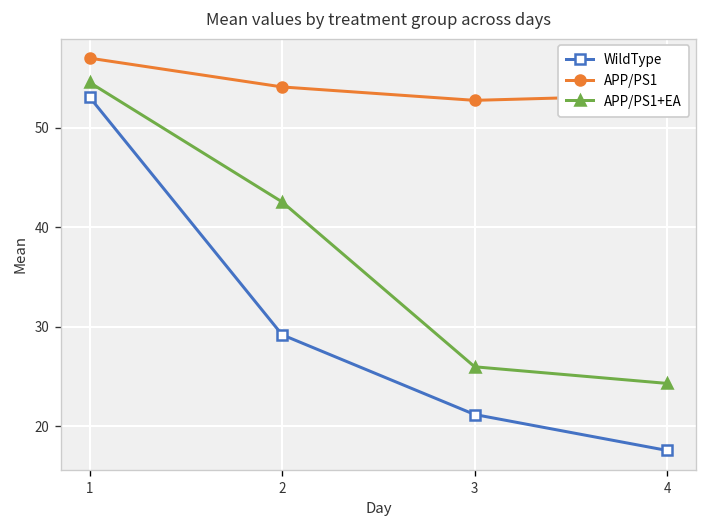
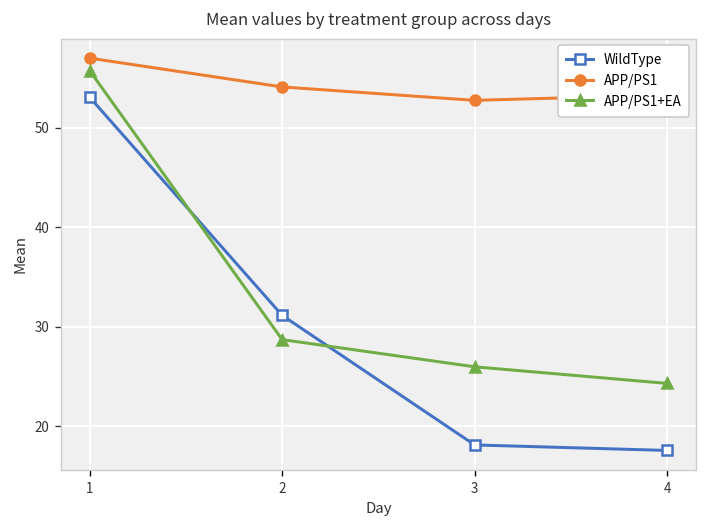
APP/PS1+EA, 1: 55 -> 56
WildType, 2: 29 -> 31
APP/PS1+EA, 2: 43 -> 29
WildType, 3: 21 -> 18
